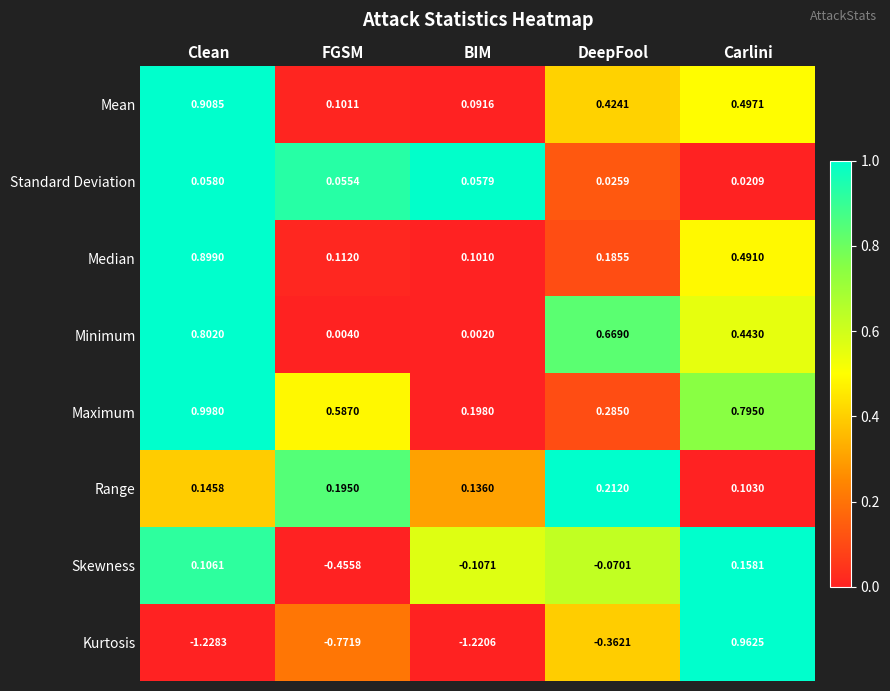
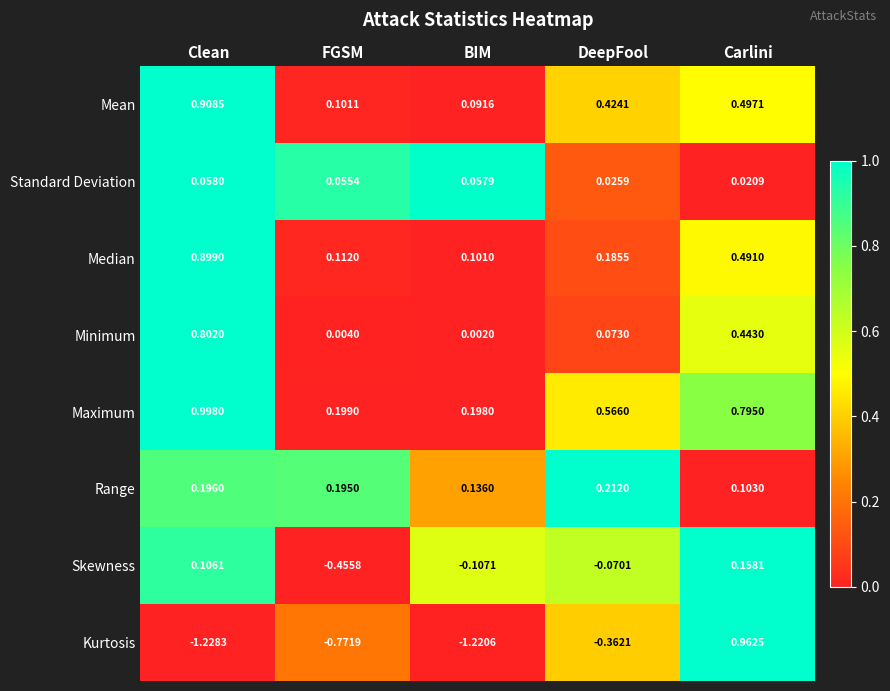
Minimum, DeepFool: 0.6690 -> 0.0730
Maximum, FGSM: 0.5870 -> 0.1990
Maximum, DeepFool: 0.2850 -> 0.5660
Range, Clean: 0.1458 -> 0.1960
